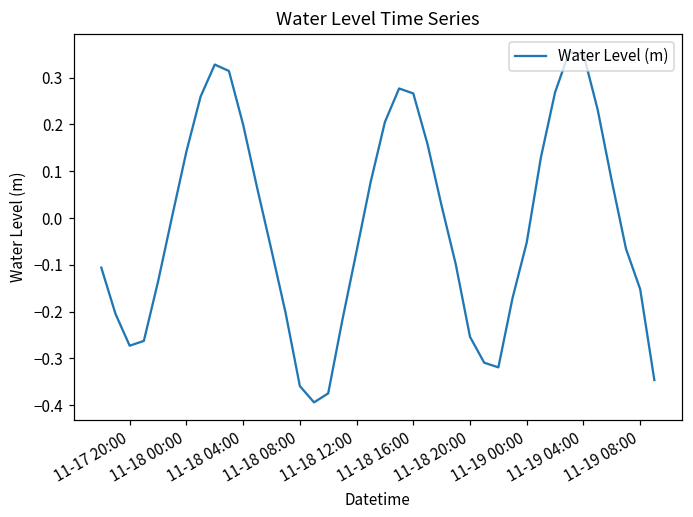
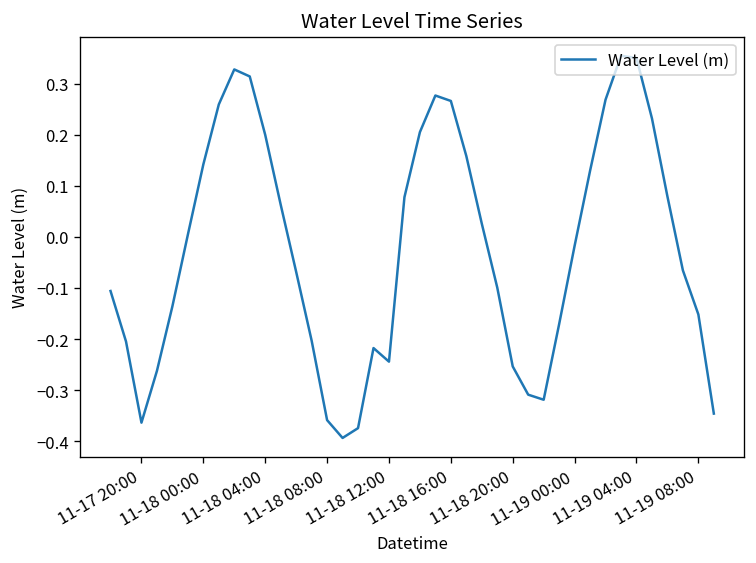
11-17 20:00: -0.27 -> -0.36
11-18 12:00: -0.07 -> -0.24
11-19 00:00: -0.05 -> -0.02
